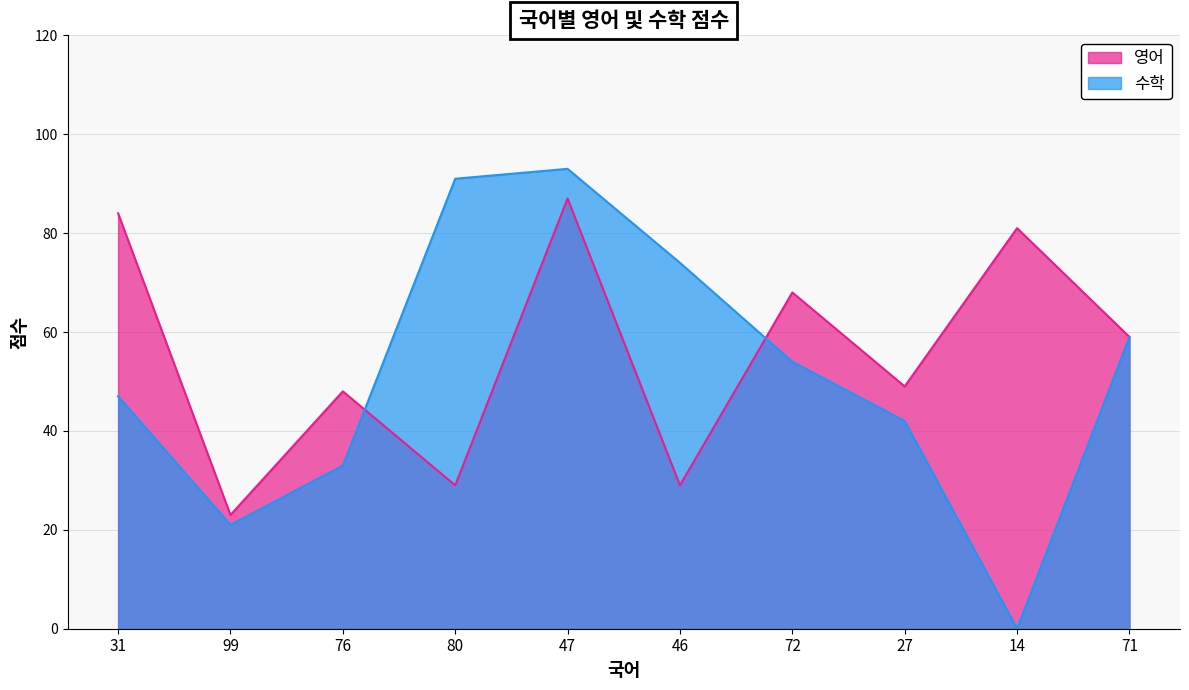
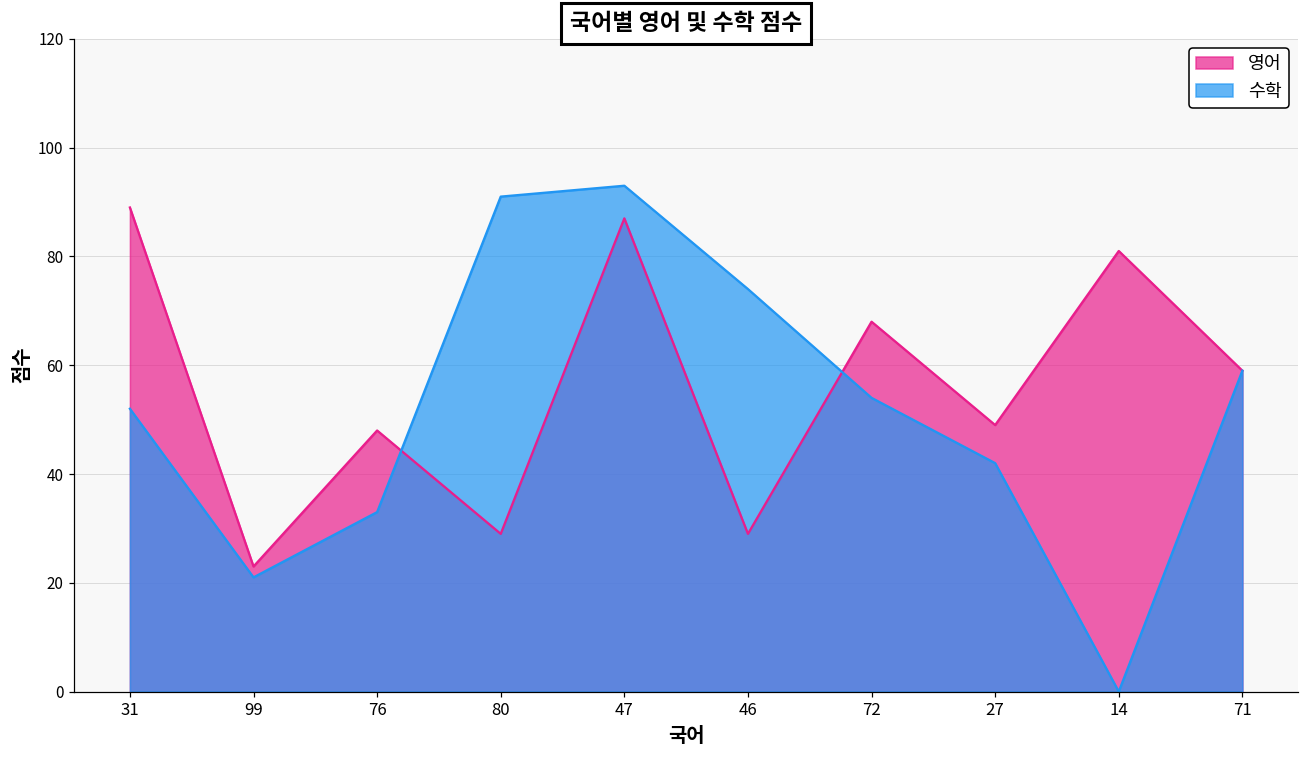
영어, 31: 84 -> 89
수학, 31: 47 -> 52
